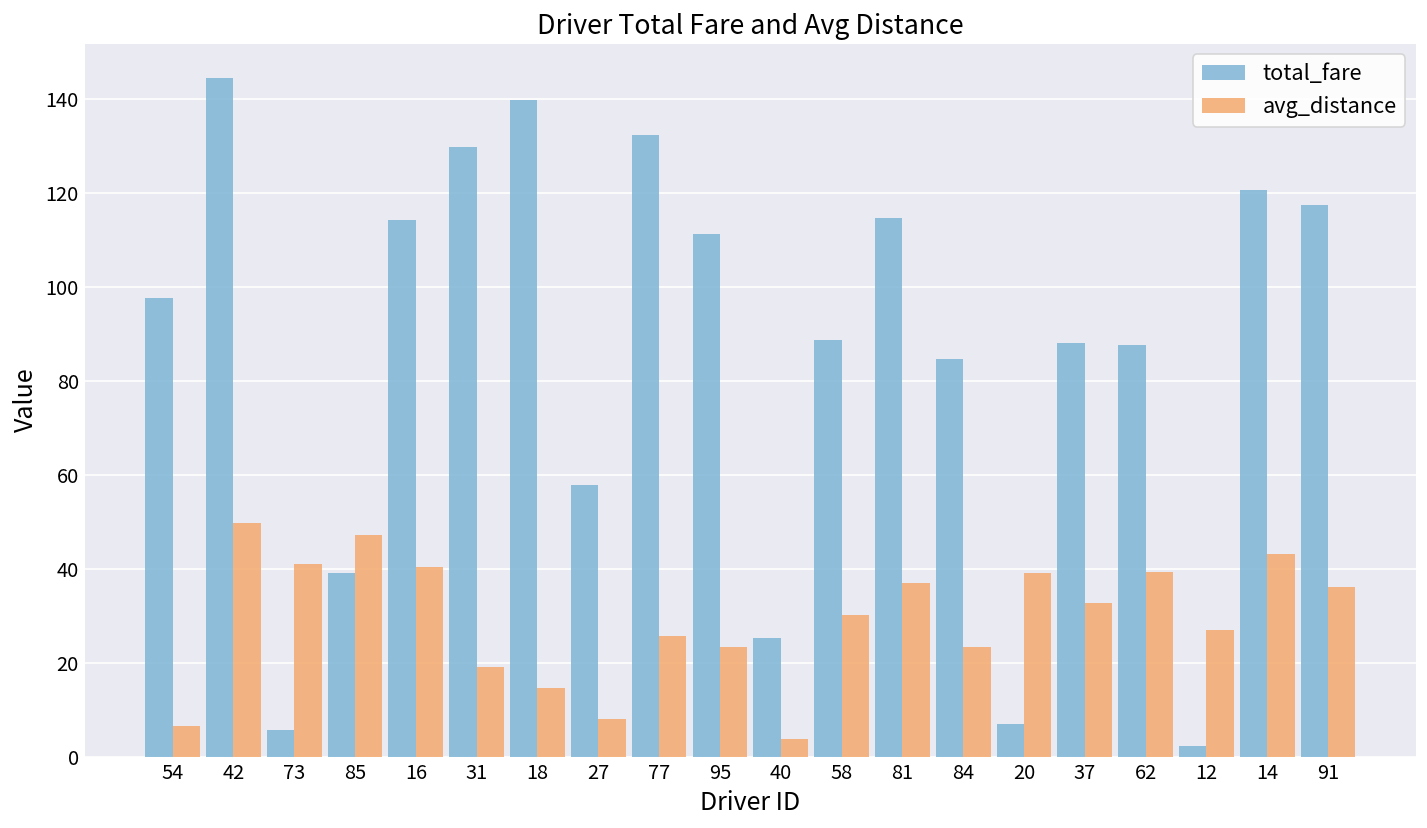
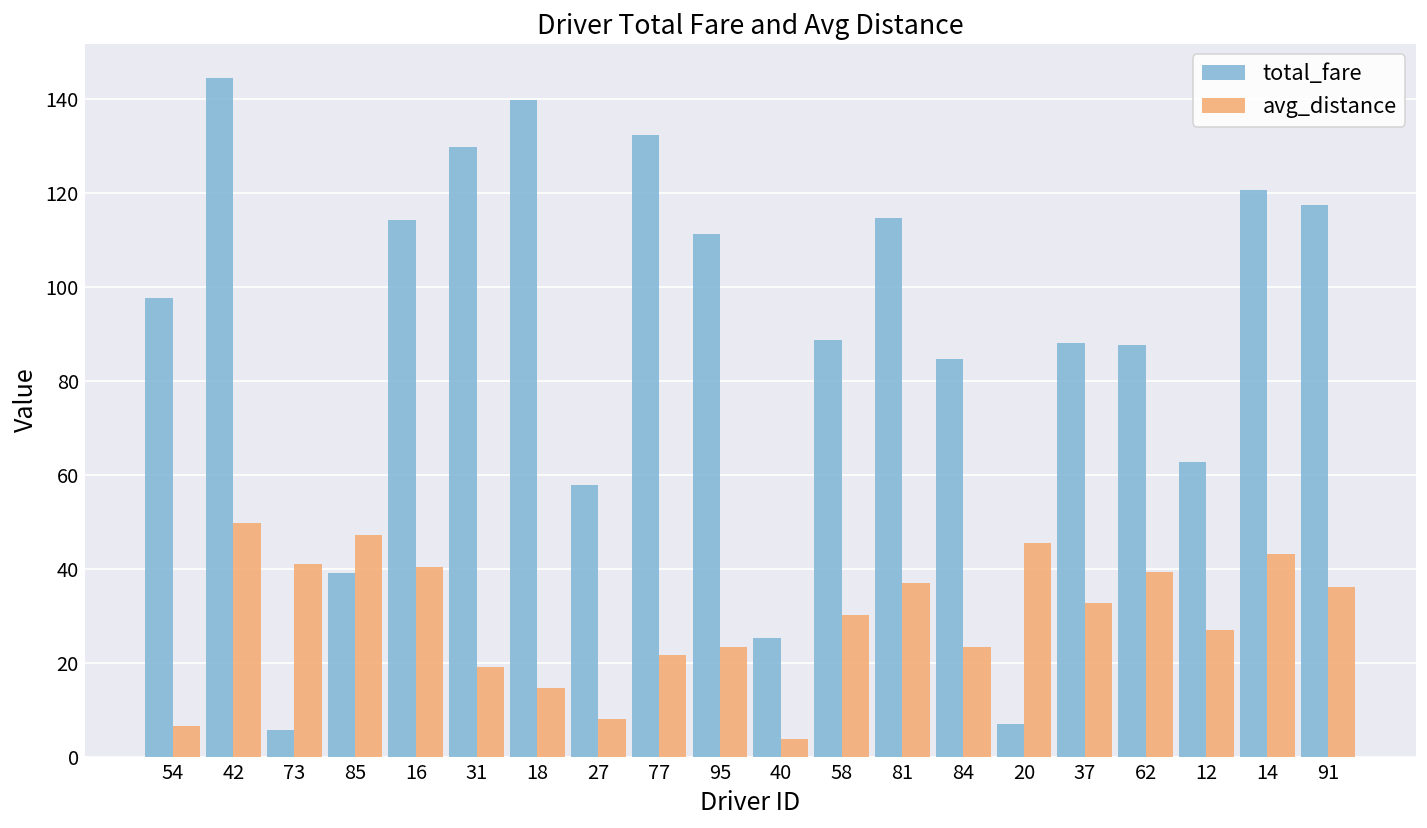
avg_distance, 77: 26 -> 22
avg_distance, 20: 39 -> 45
total_fare, 12: 2 -> 63
